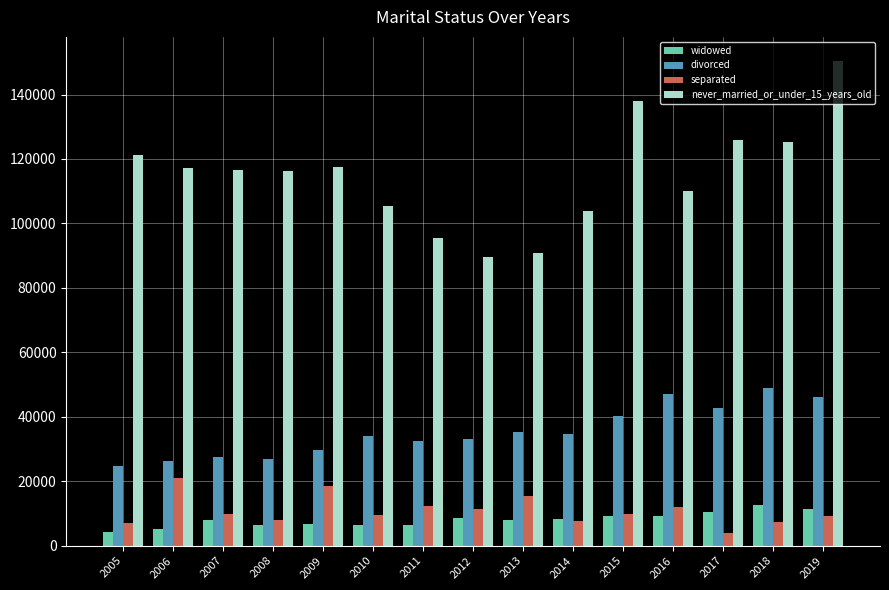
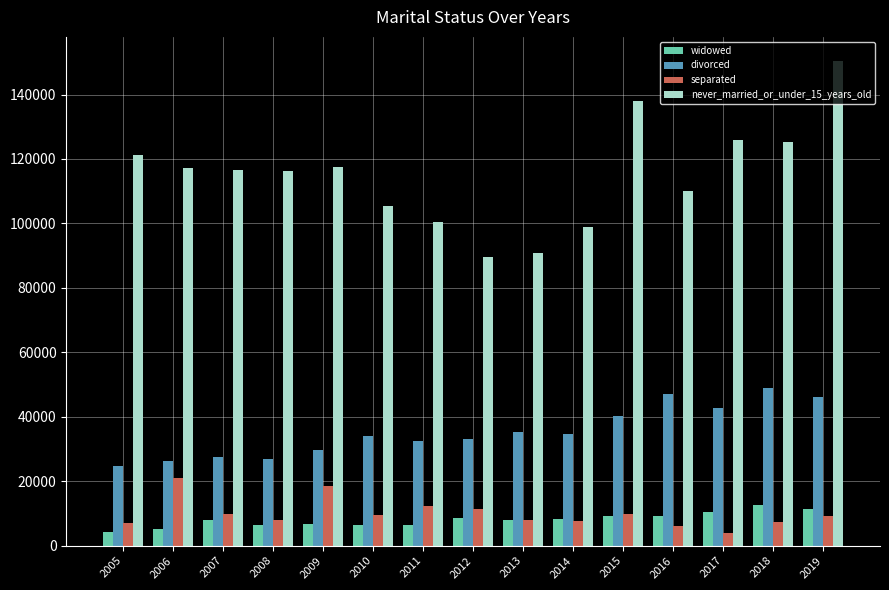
never_married_or_under_15_years_old, 2011: 95000 -> 100000
separated, 2013: 15000 -> 8000
never_married_or_under_15_years_old, 2014: 104000 -> 99000
separated, 2016: 12000 -> 6000
